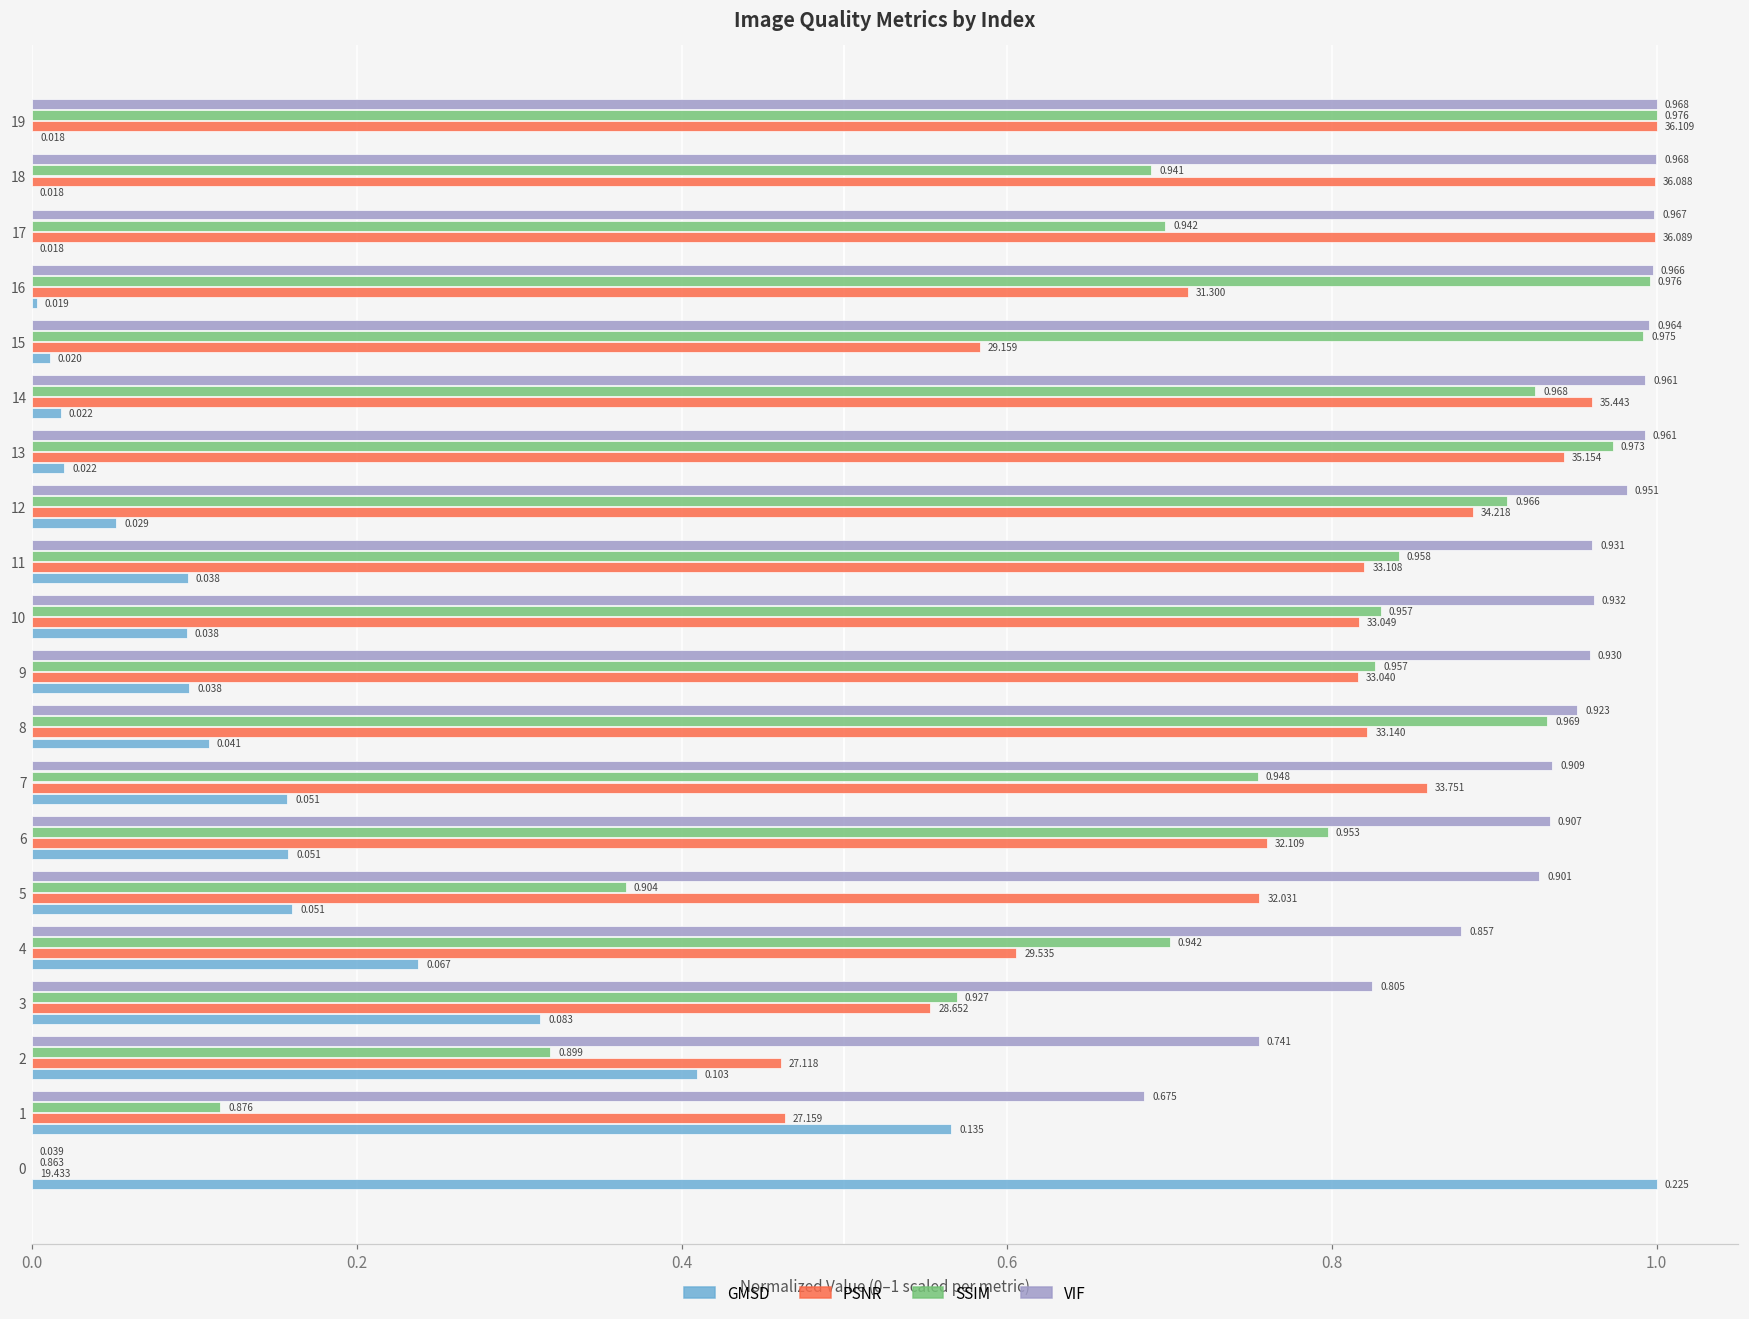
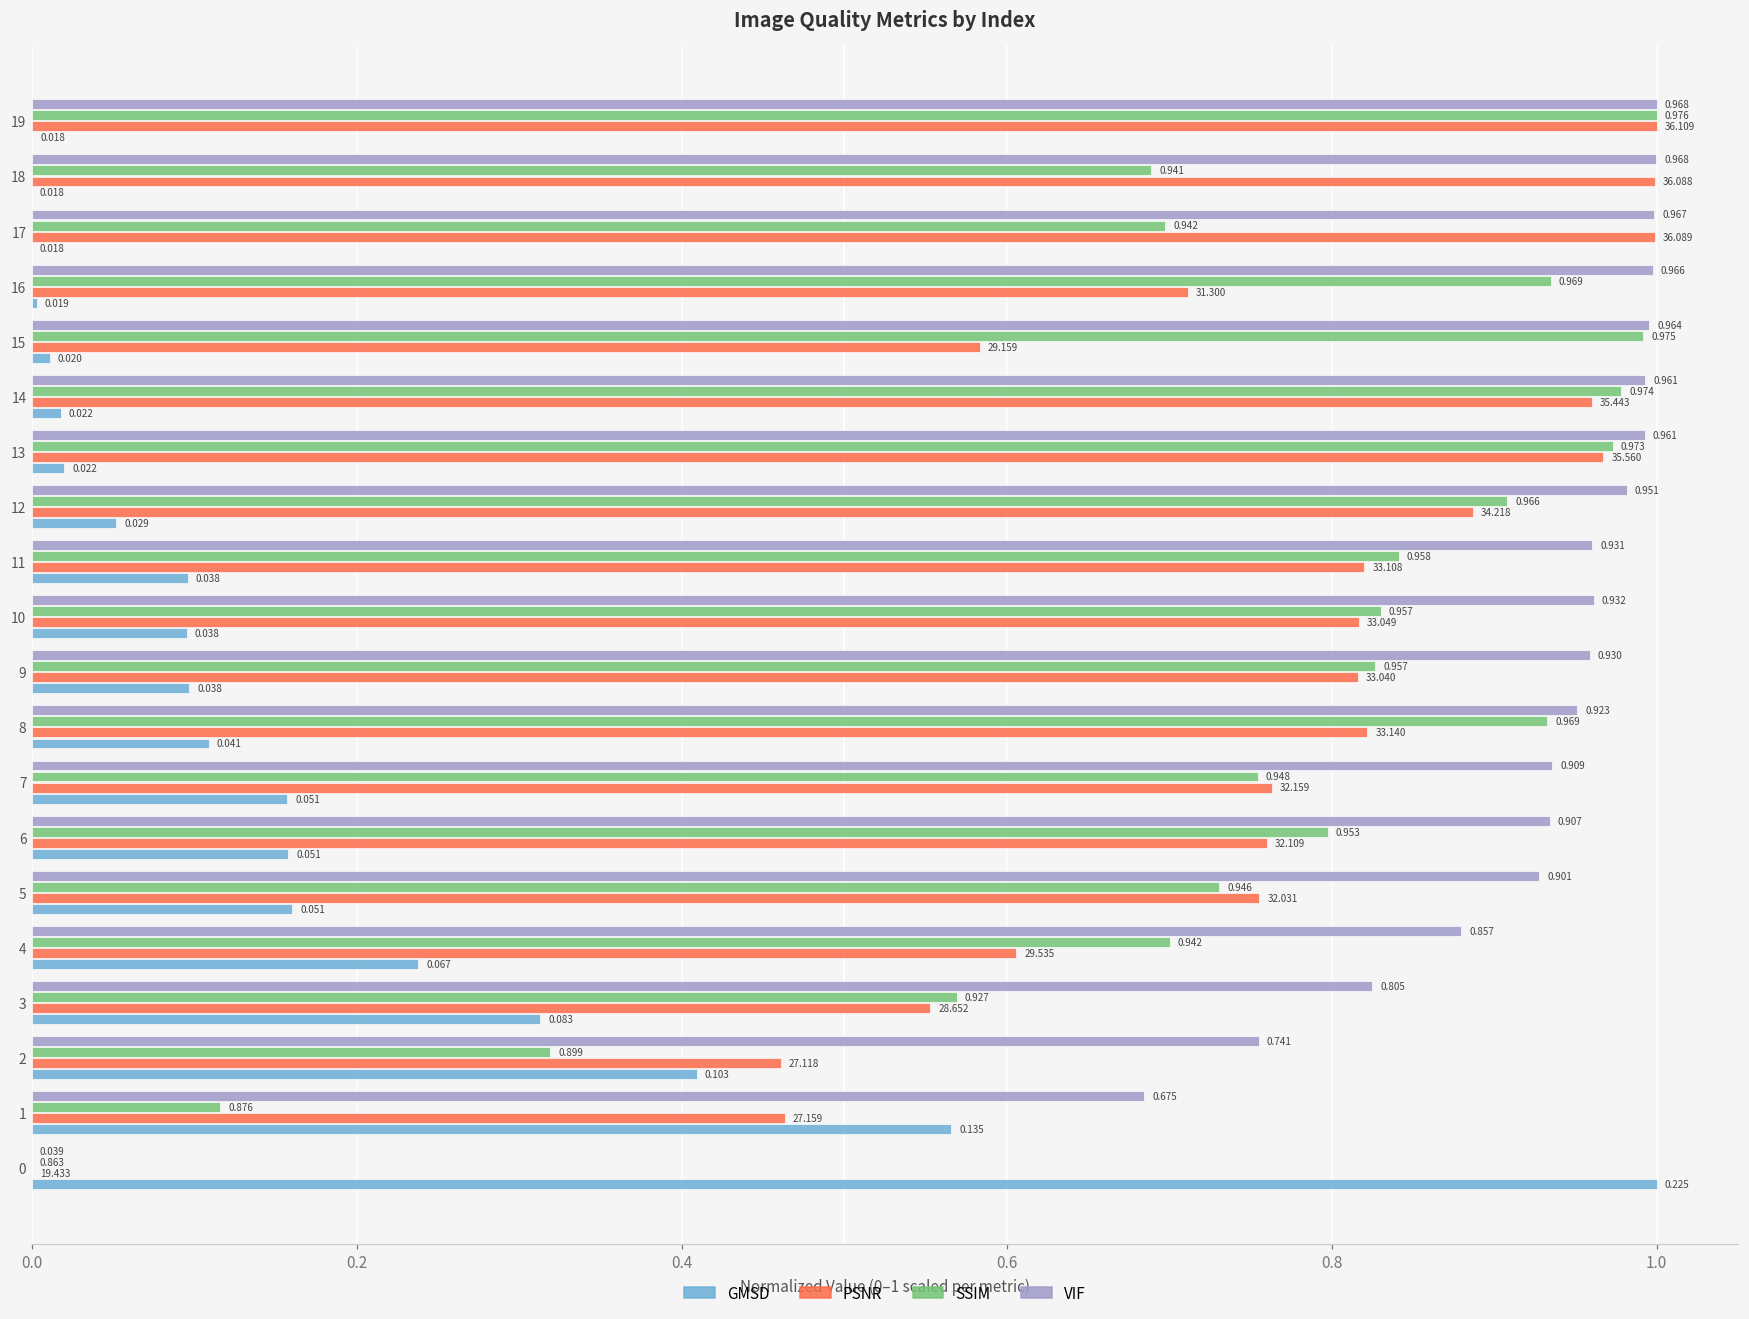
SSIM, 16: 0.976 -> 0.969
SSIM, 14: 0.968 -> 0.974
PSNR, 13: 35.154 -> 35.560
PSNR, 7: 33.751 -> 32.159
SSIM, 5: 0.904 -> 0.946
